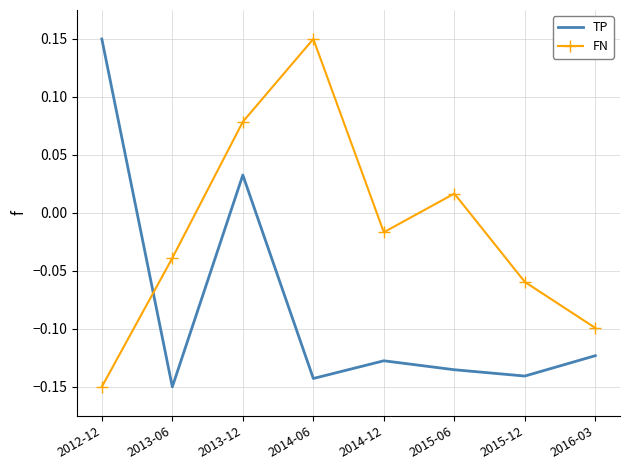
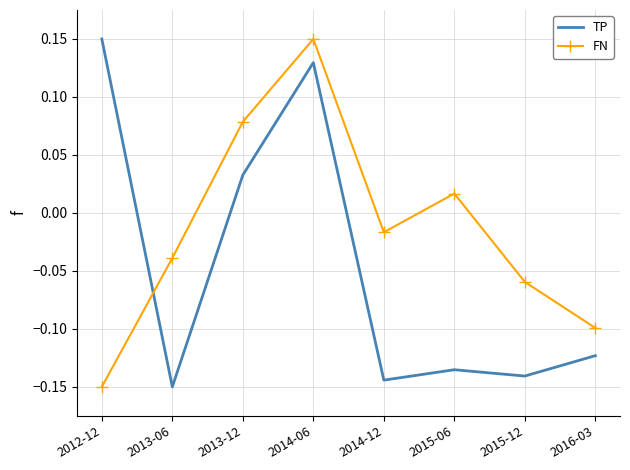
TP, 2014-06: -0.143 -> 0.130
TP, 2014-12: -0.128 -> -0.144
